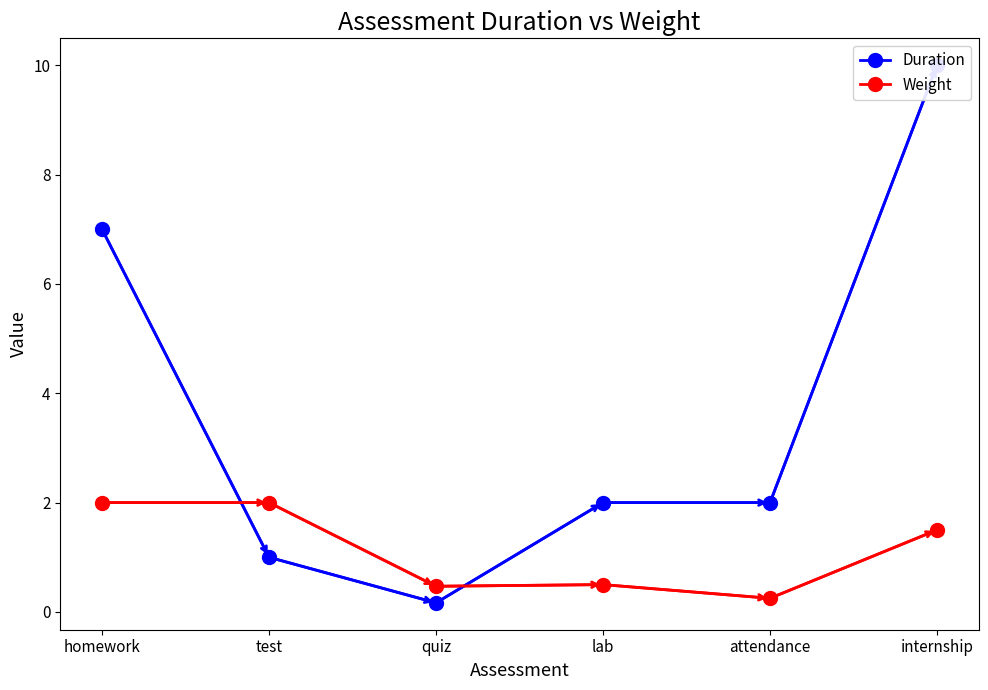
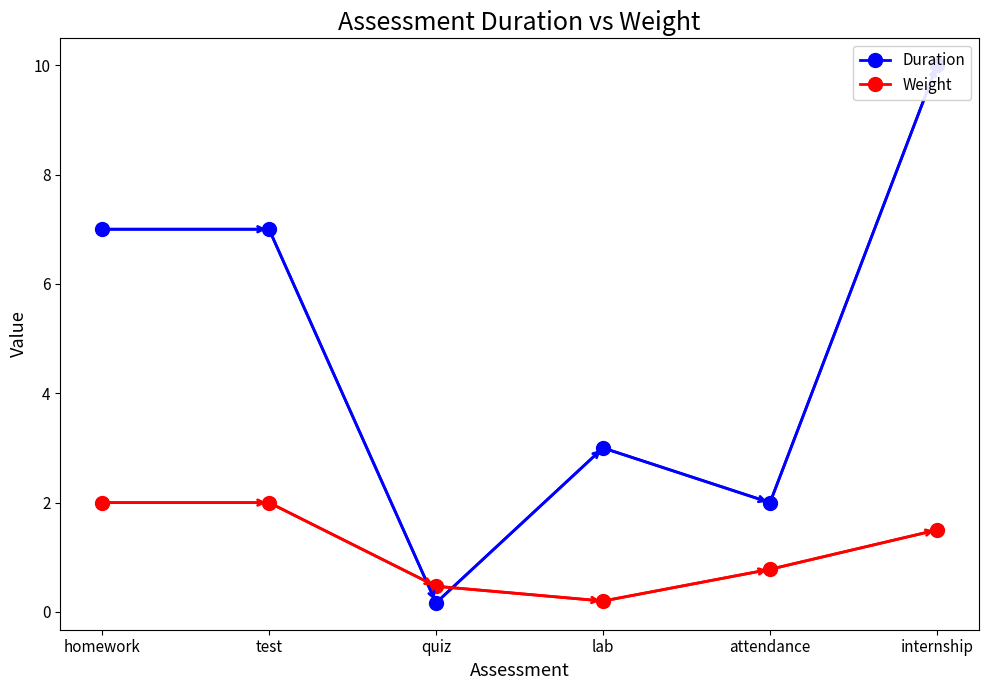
Duration, test: 1 -> 7
Duration, lab: 2 -> 3
Weight, lab: 0.5 -> 0.2
Weight, attendance: 0.3 -> 0.8
